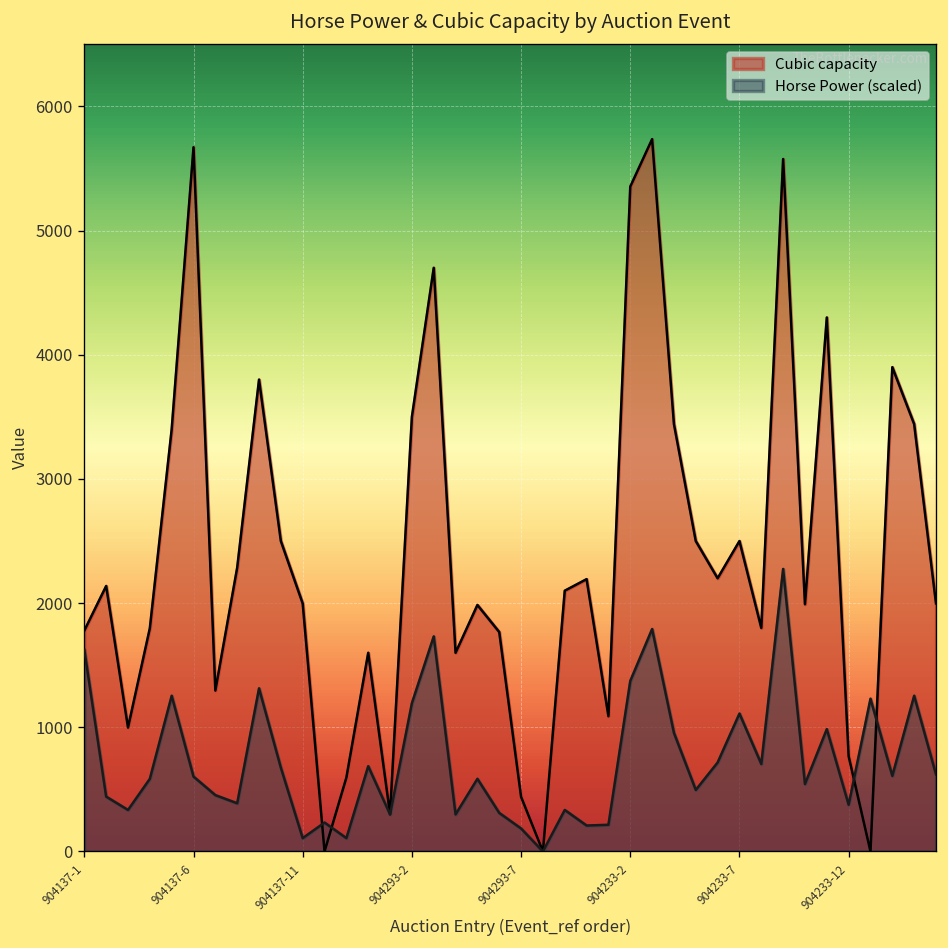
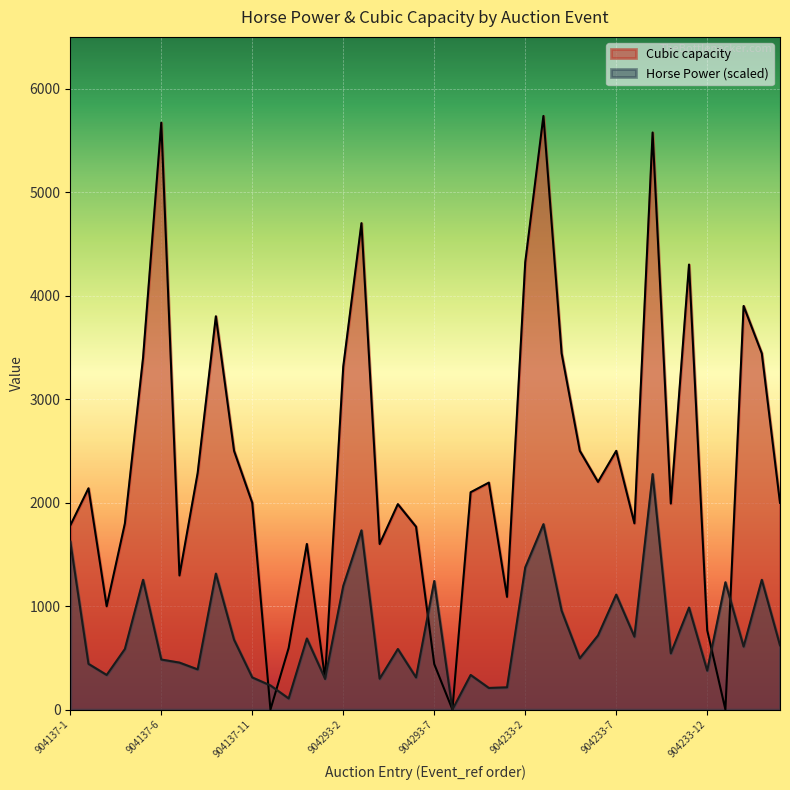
Horse Power (scaled), 904137-6: 600 -> 480
Horse Power (scaled), 904137-11: 110 -> 310
Cubic capacity, 904293-2: 3500 -> 3310
Horse Power (scaled), 904293-7: 190 -> 1240
Cubic capacity, 904233-2: 5350 -> 4320
